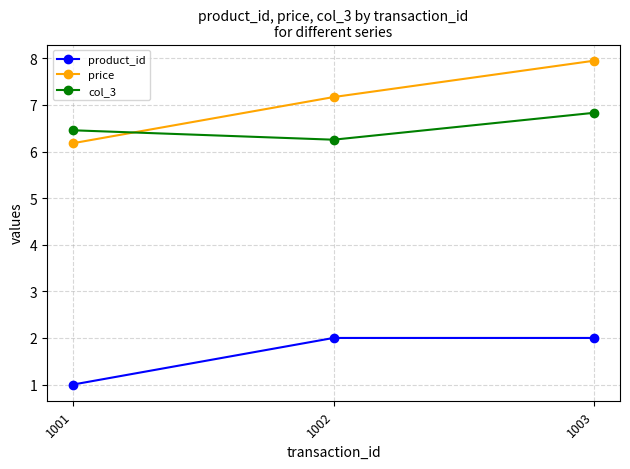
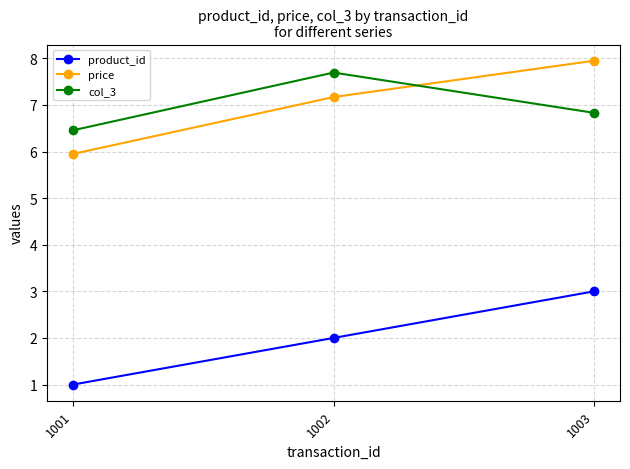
price, 1001: 6.2 -> 6.0
col_3, 1002: 6.3 -> 7.7
product_id, 1003: 2 -> 3
